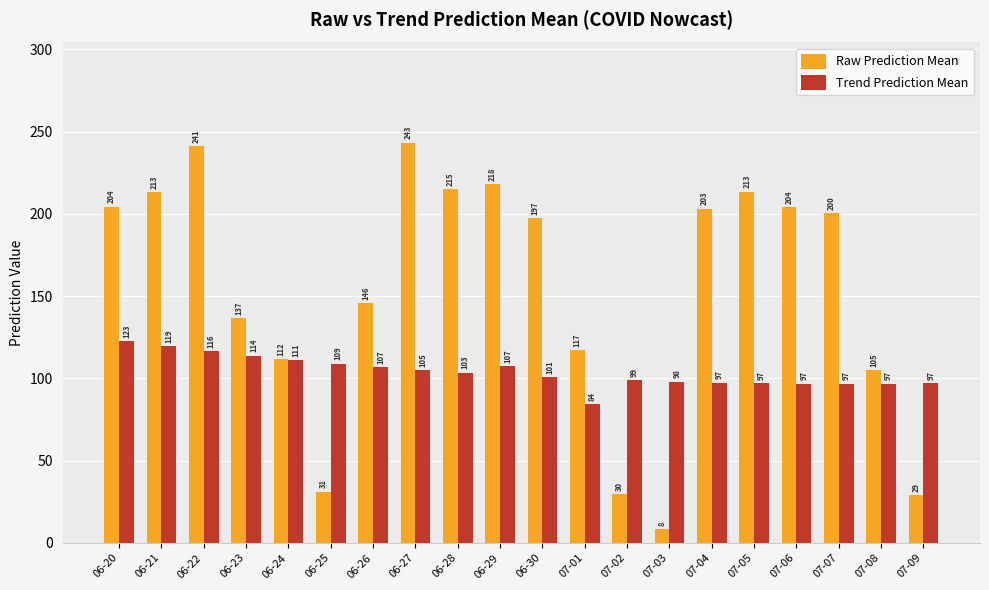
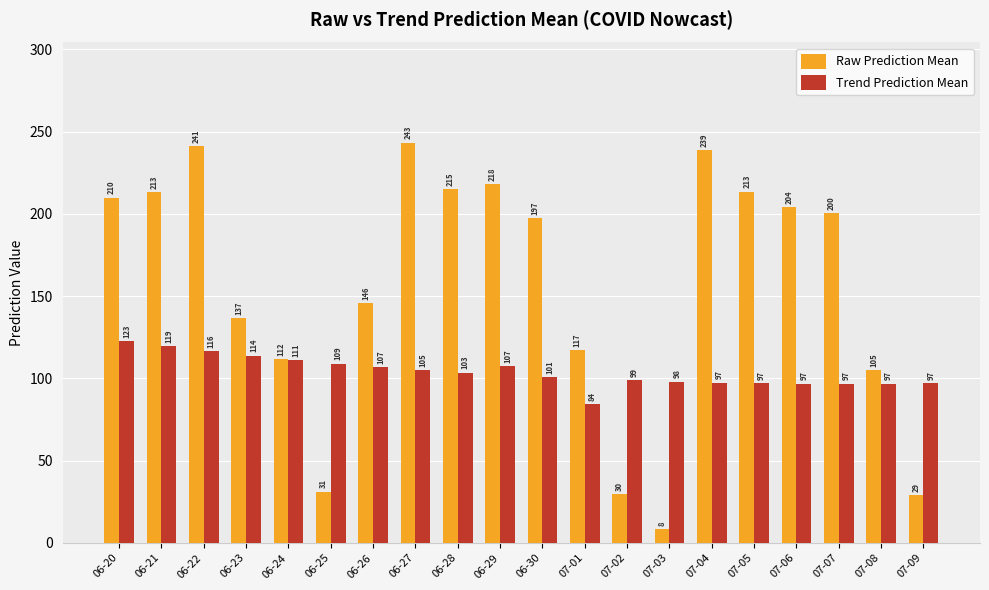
Raw Prediction Mean, 06-20: 204 -> 210
Raw Prediction Mean, 07-04: 203 -> 239
